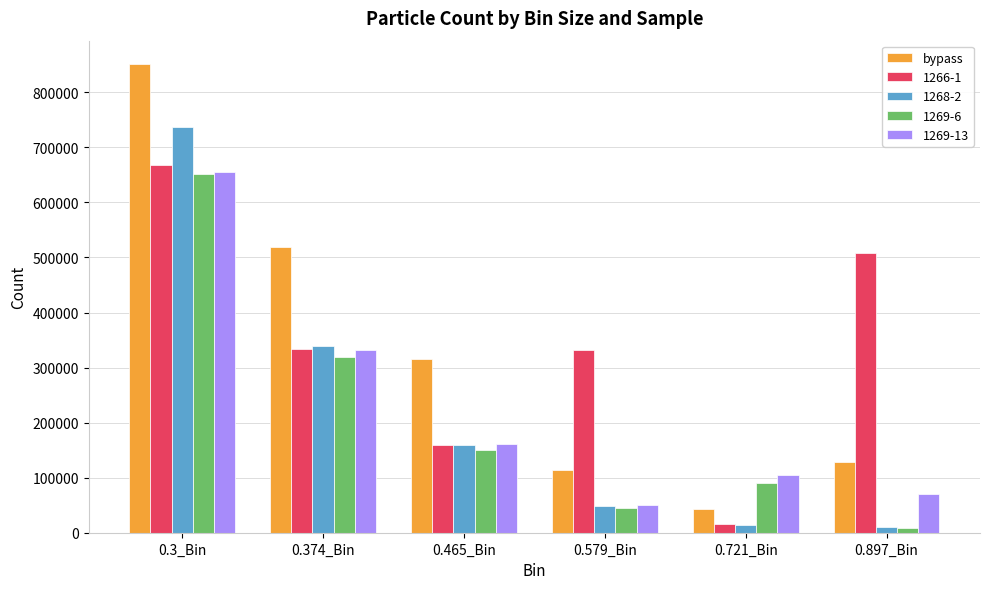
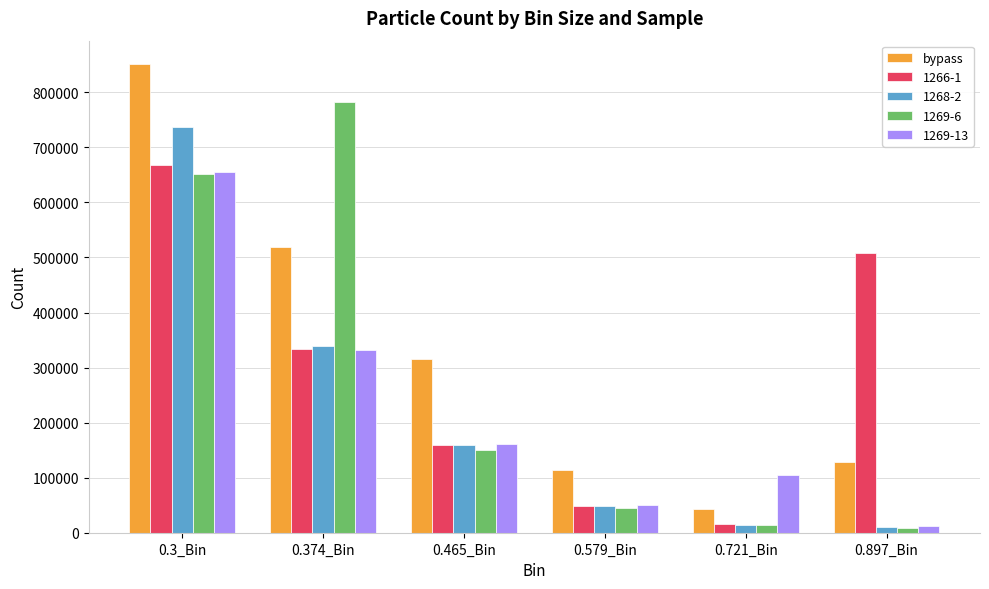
1269-6, 0.374_Bin: 320000 -> 780000
1266-1, 0.579_Bin: 330000 -> 50000
1269-6, 0.721_Bin: 90000 -> 10000
1269-13, 0.897_Bin: 70000 -> 10000
